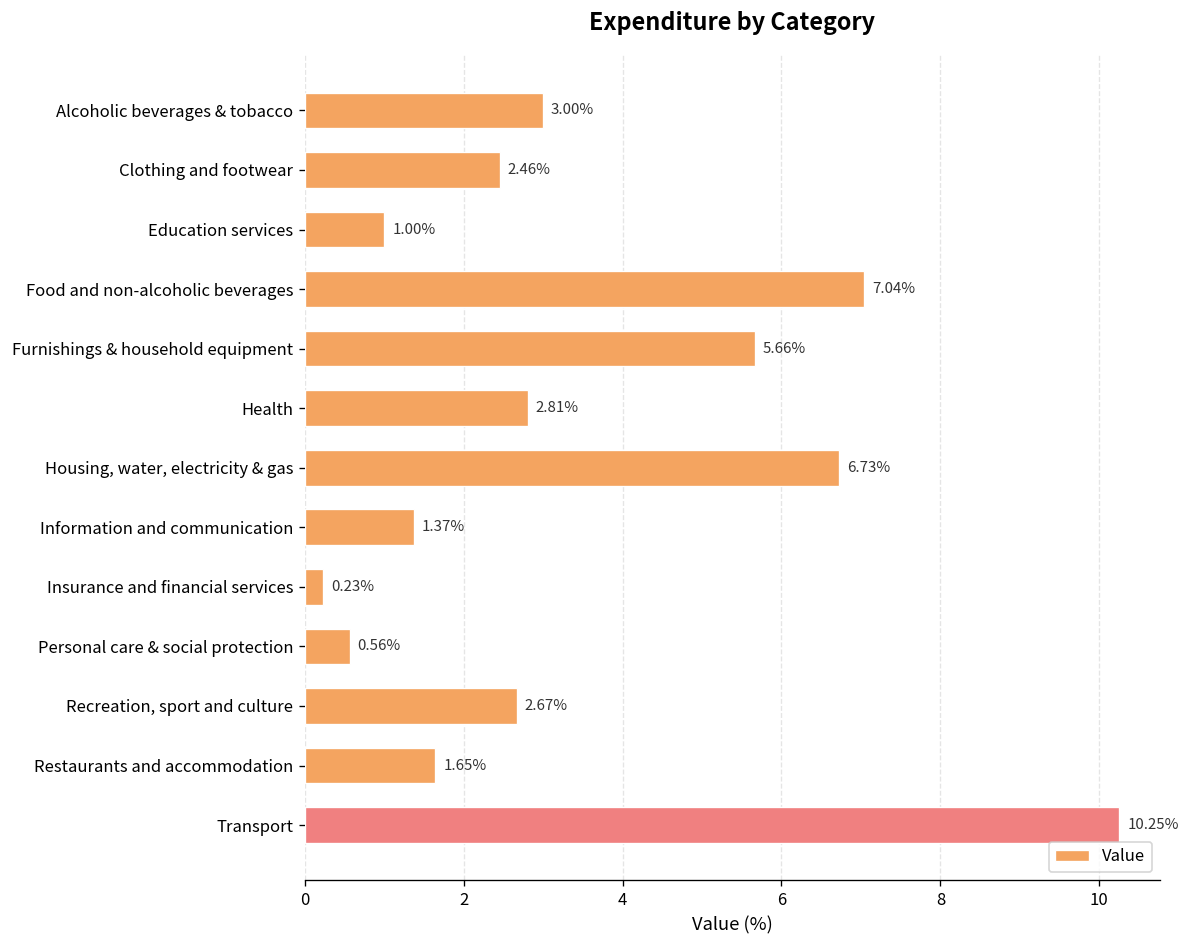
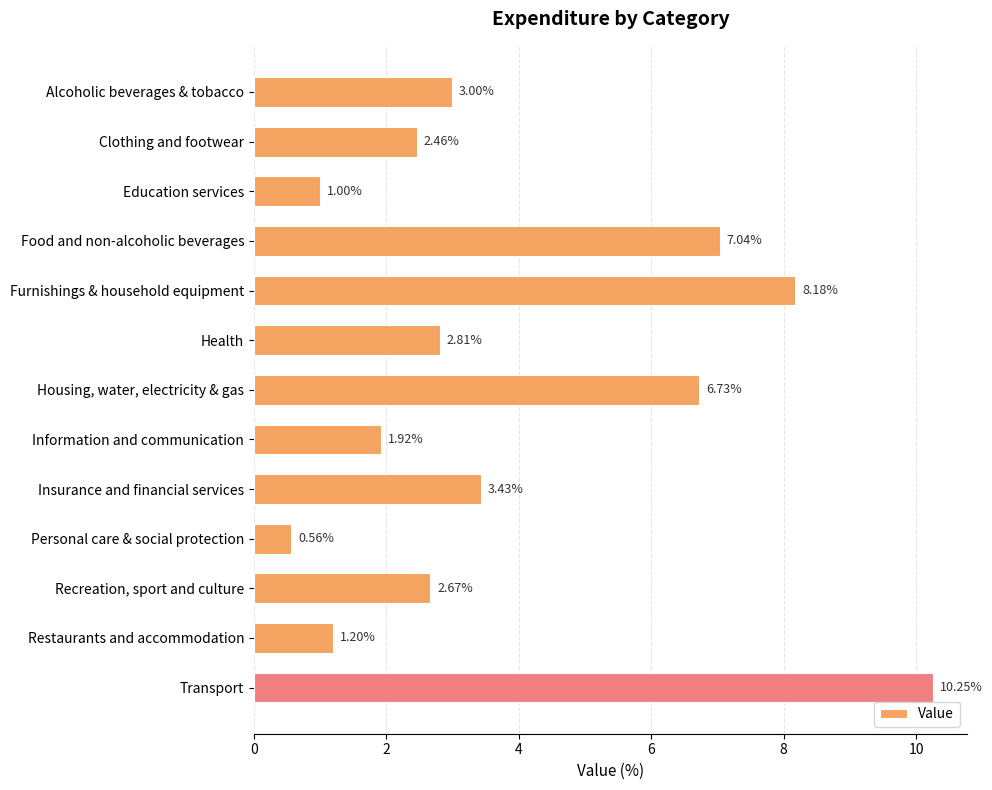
Furnishings & household equipment: 5.66% -> 8.18%
Information and communication: 1.37% -> 1.92%
Insurance and financial services: 0.23% -> 3.43%
Restaurants and accommodation: 1.65% -> 1.20%
